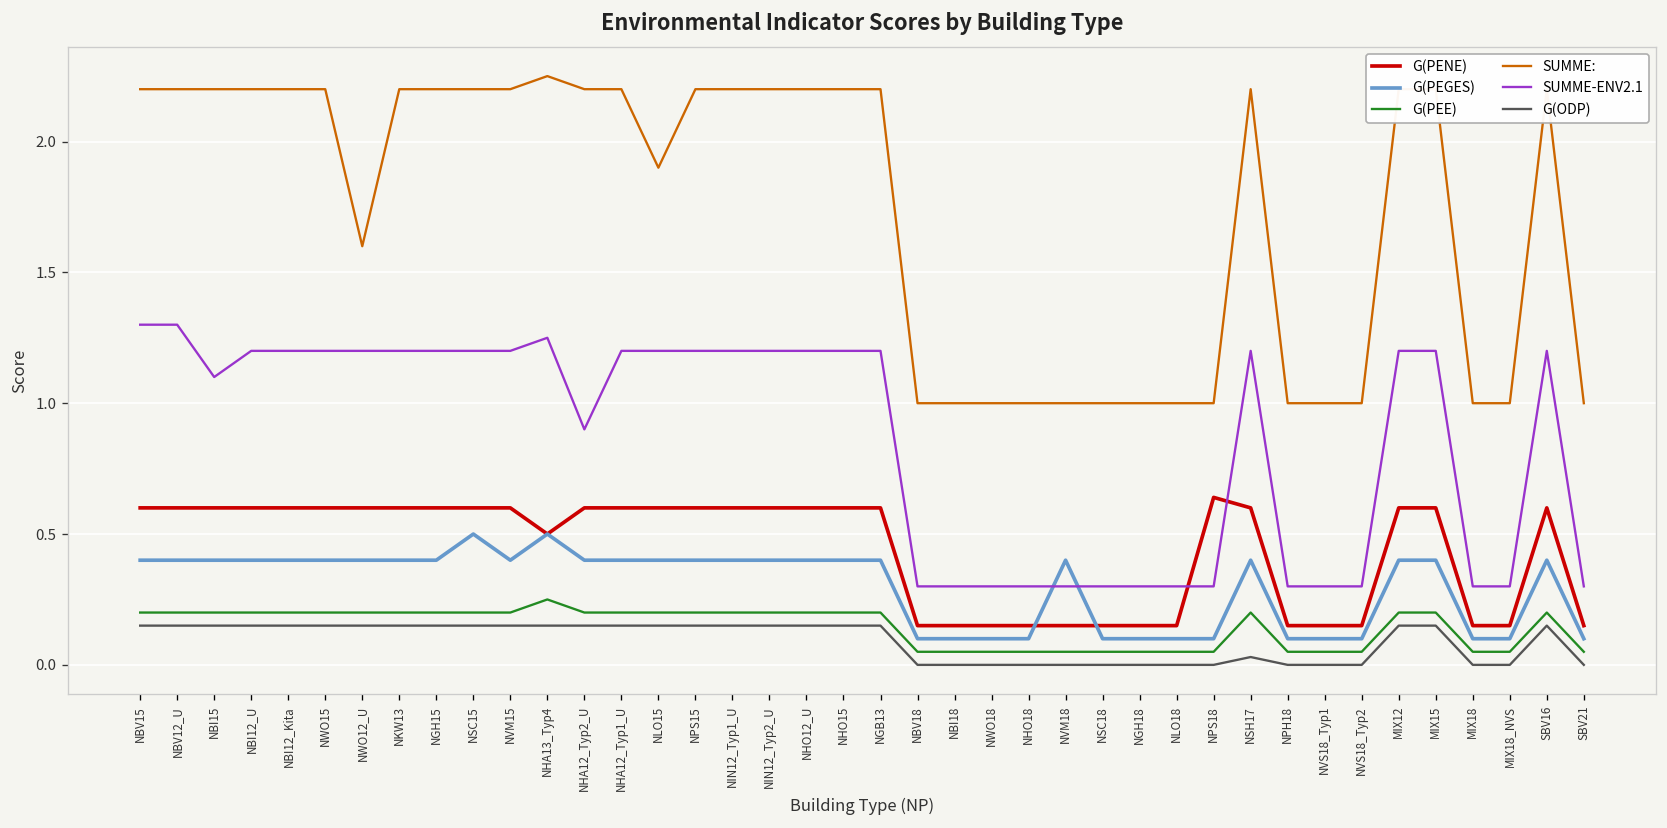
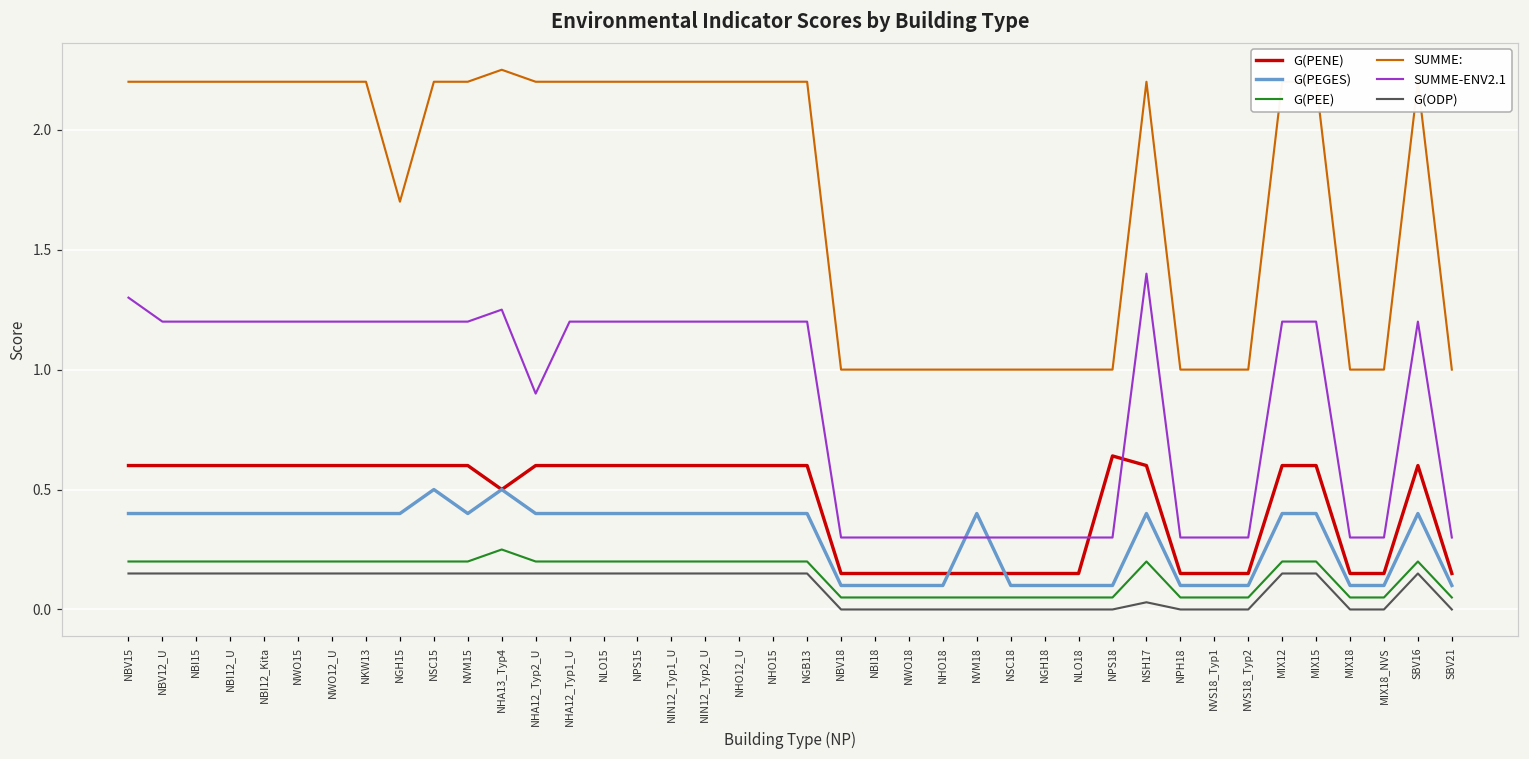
SUMME-ENV2.1, NBV12_U: 1.3 -> 1.2
SUMME-ENV2.1, NBI15: 1.1 -> 1.2
SUMME:, NWO12_U: 1.6 -> 2.2
SUMME:, NGH15: 2.2 -> 1.7
SUMME:, NLO15: 1.9 -> 2.2
SUMME-ENV2.1, NSH17: 1.2 -> 1.4
